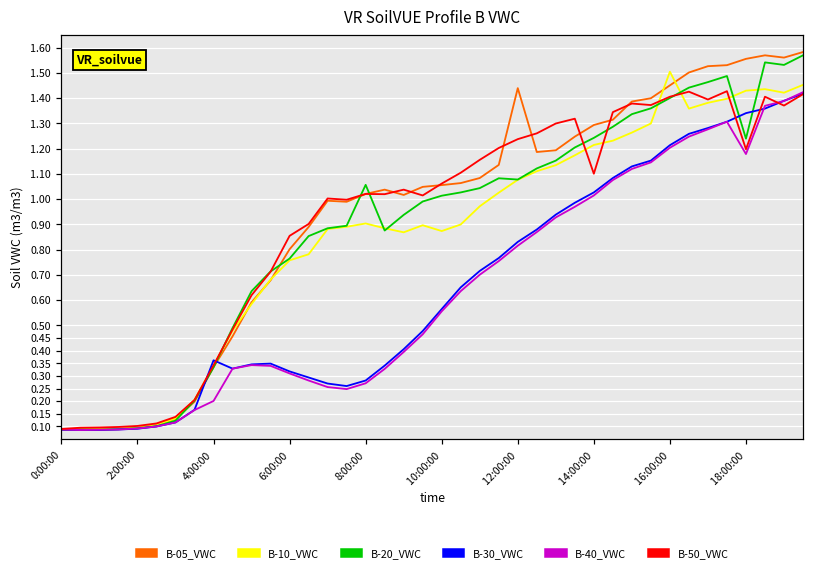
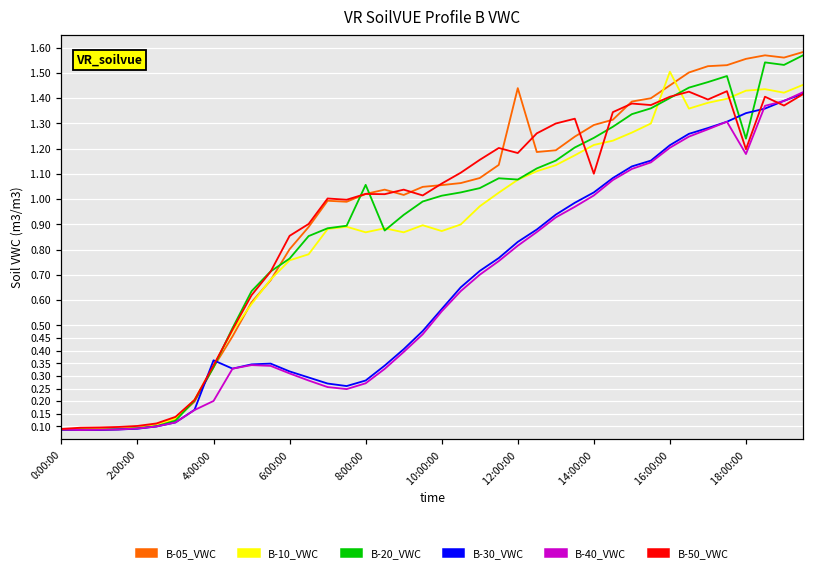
B-10_VWC, 8:00:00: 0.90 -> 0.87
B-50_VWC, 12:00:00: 1.24 -> 1.18
